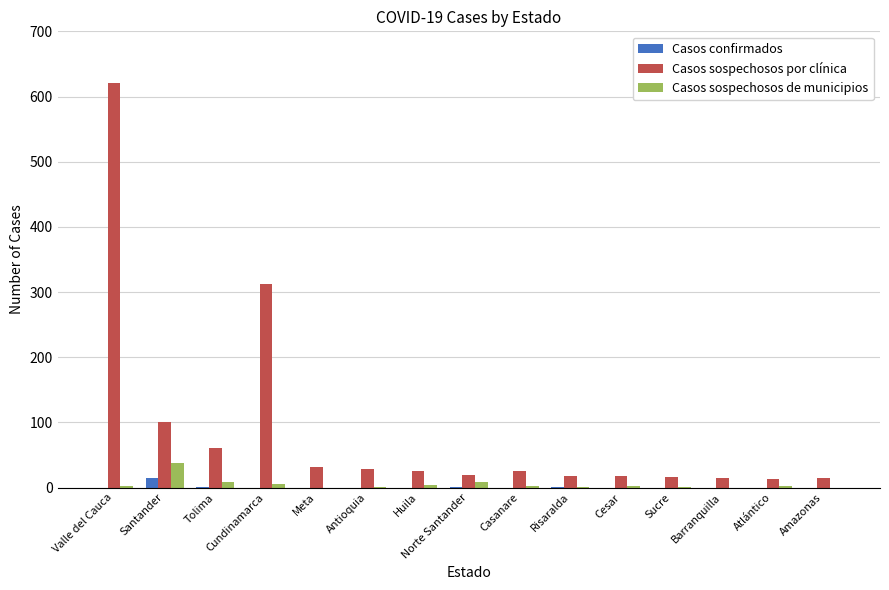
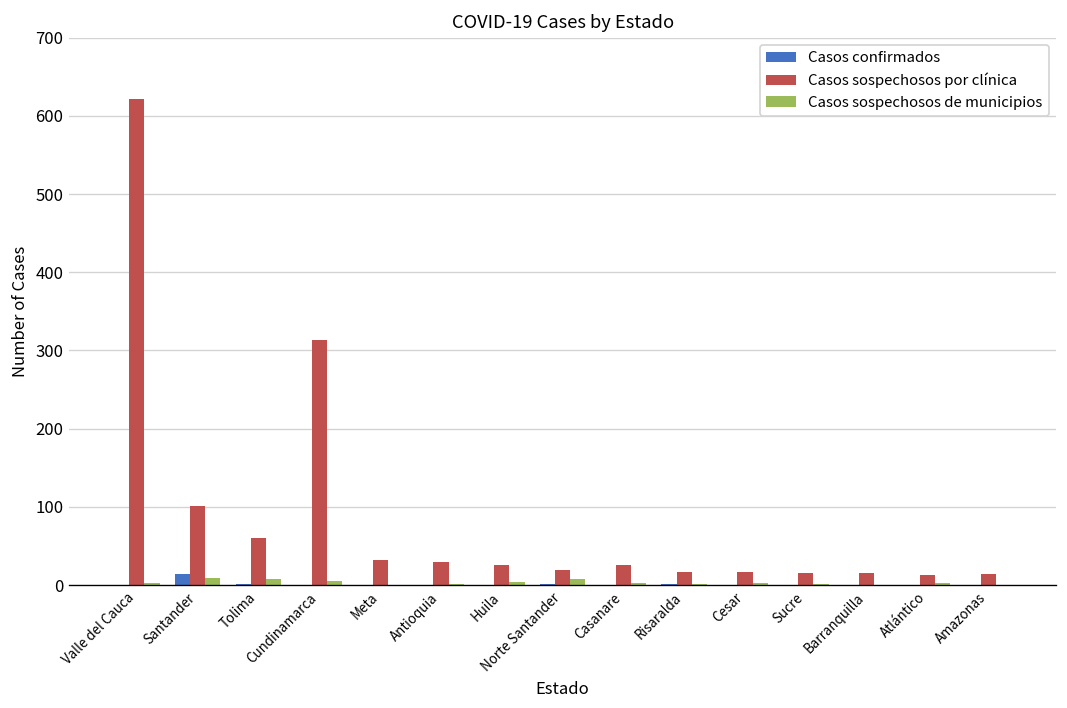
Casos sospechosos de municipios, Santander: 40 -> 10
